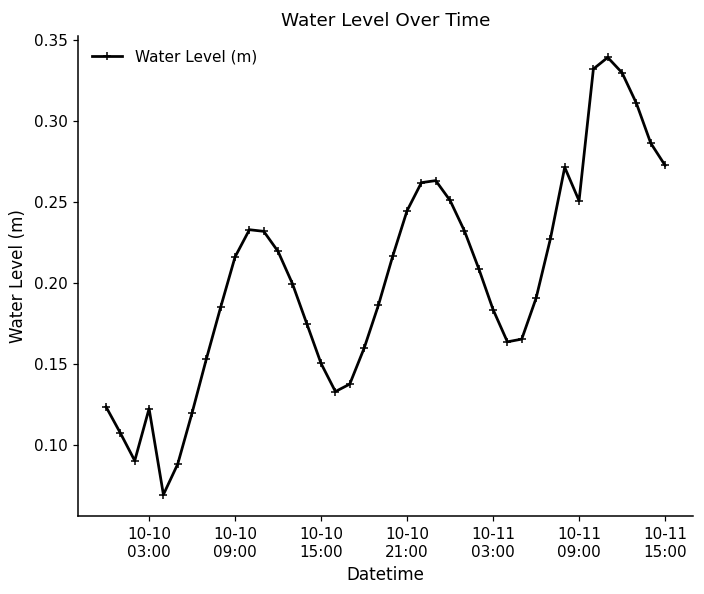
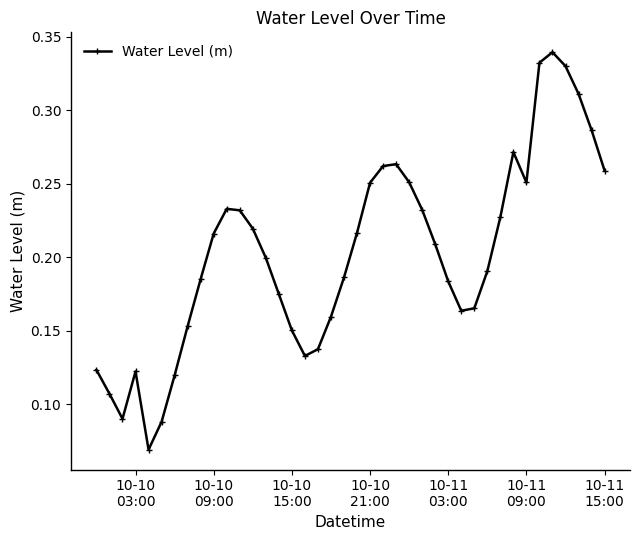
10-10 21:00: 0.245 -> 0.251
10-11 15:00: 0.273 -> 0.259
